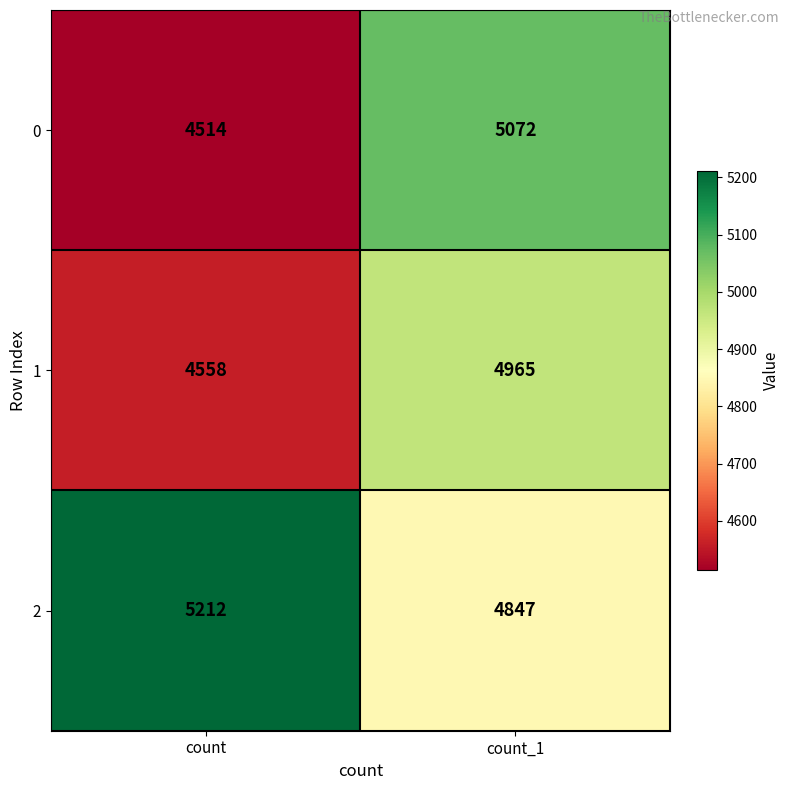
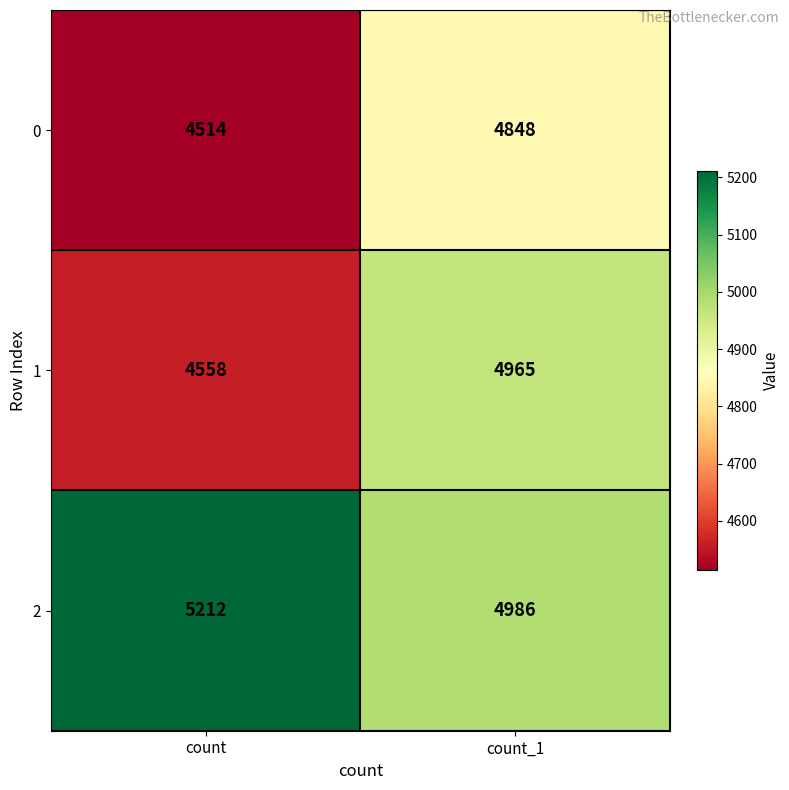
0, count_1: 5072 -> 4848
2, count_1: 4847 -> 4986
